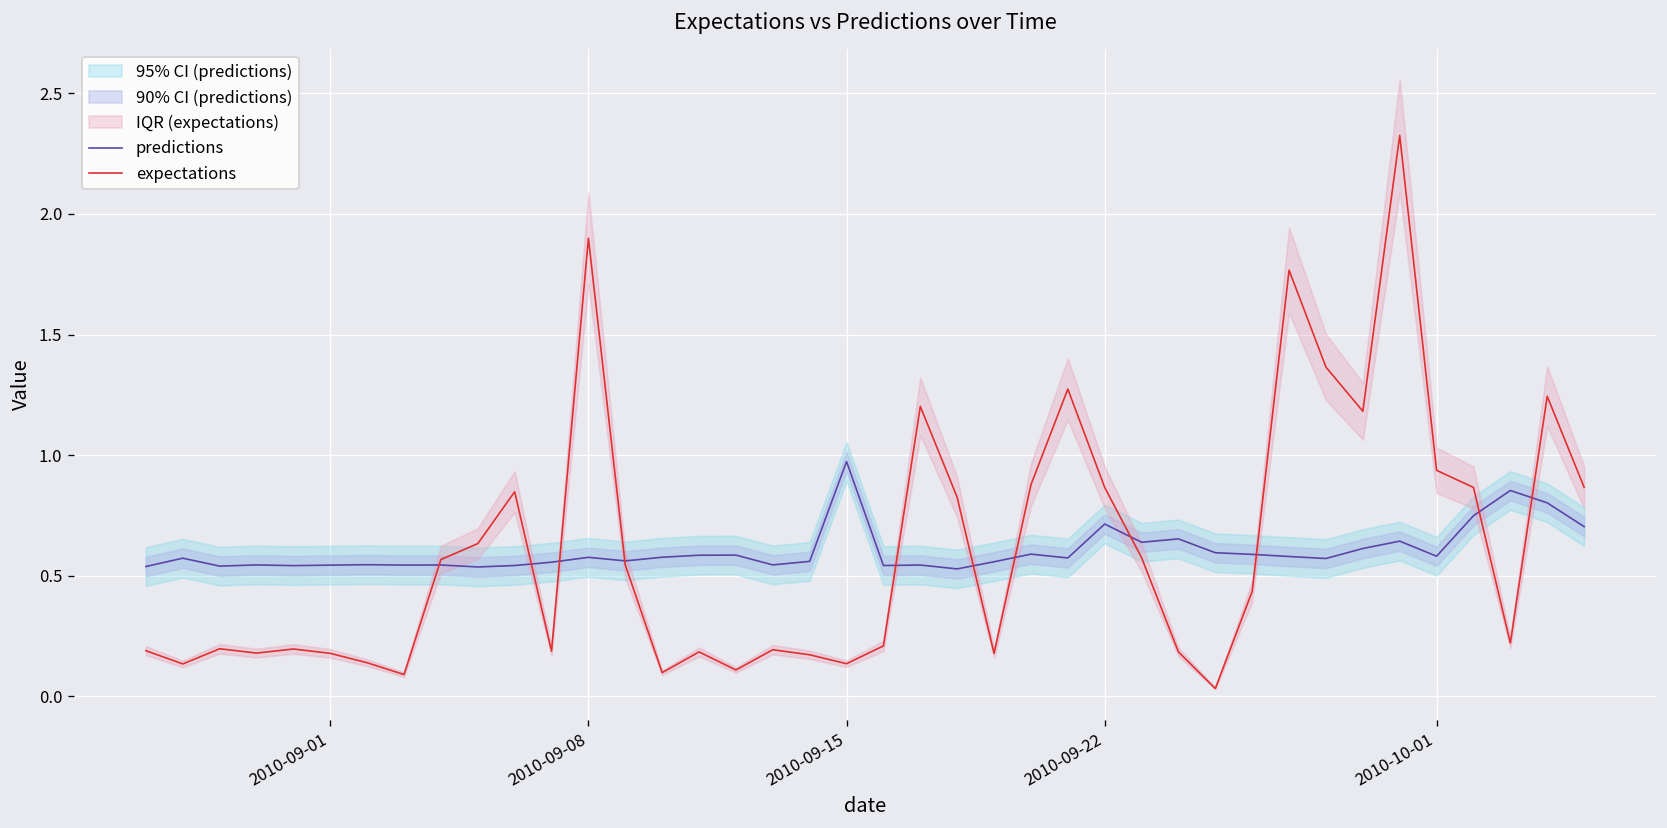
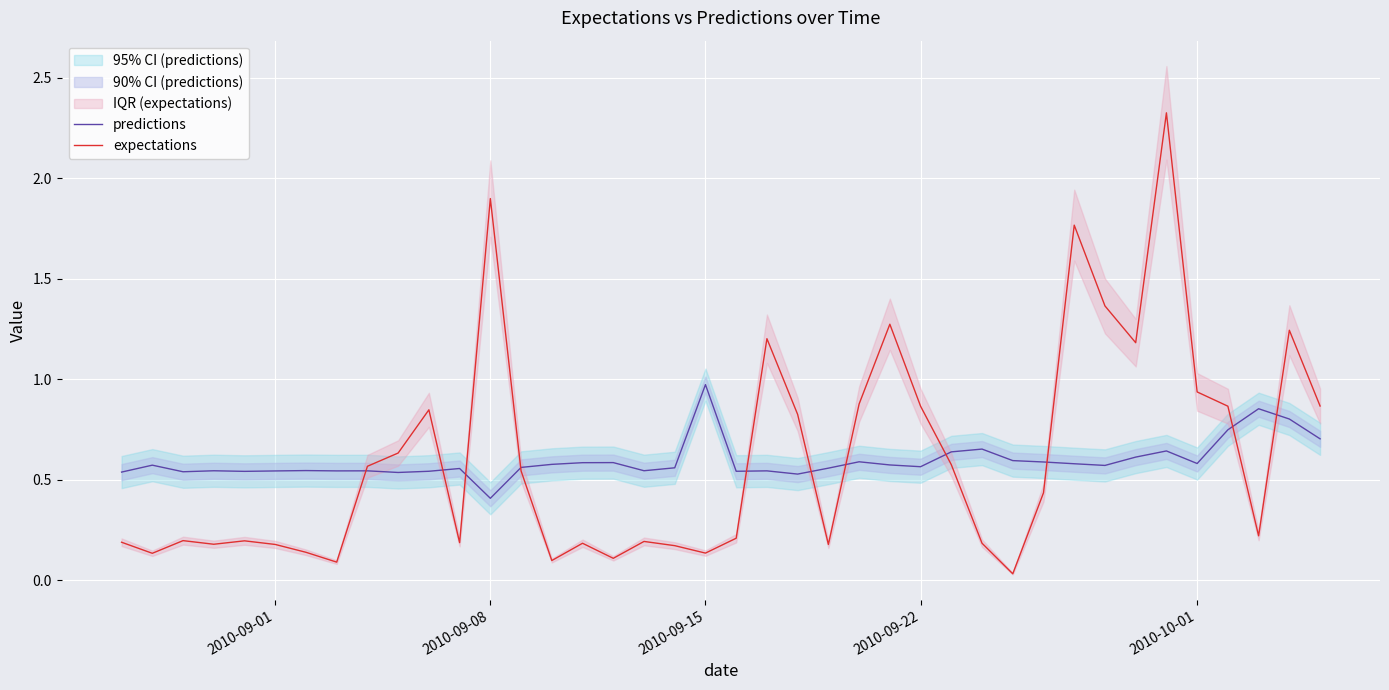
predictions, 2010-09-08: 0.58 -> 0.41
predictions, 2010-09-22: 0.71 -> 0.56
